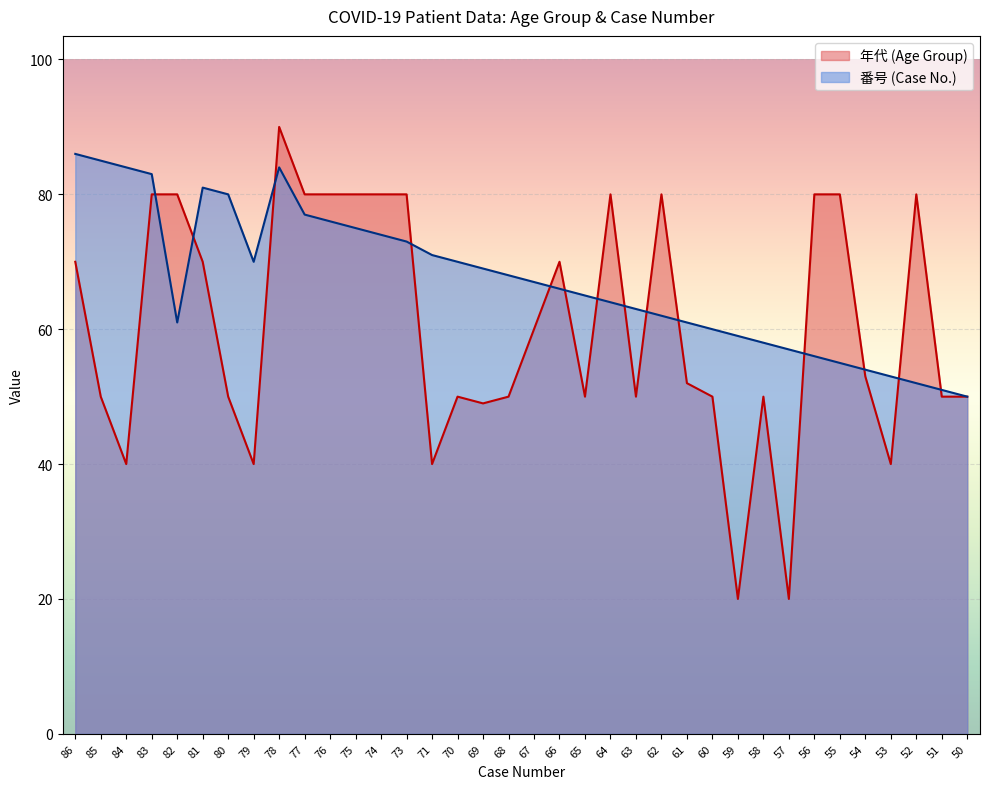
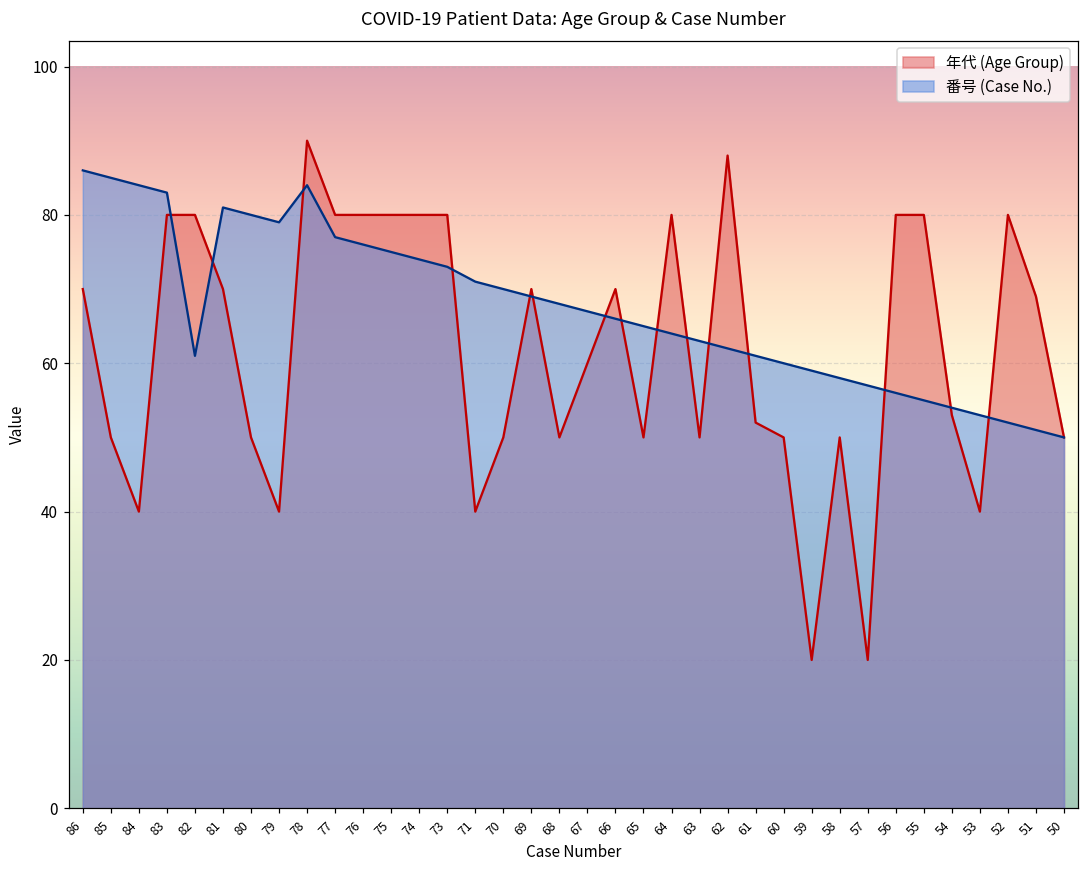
番号 (Case No.), 79: 70 -> 79
年代 (Age Group), 69: 49 -> 70
年代 (Age Group), 62: 80 -> 88
年代 (Age Group), 51: 50 -> 69
